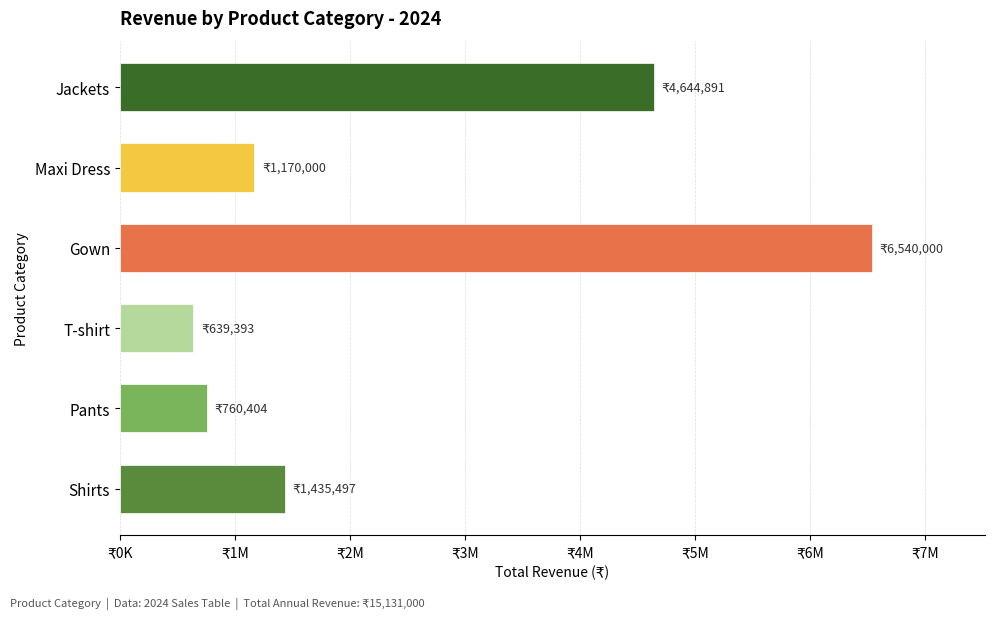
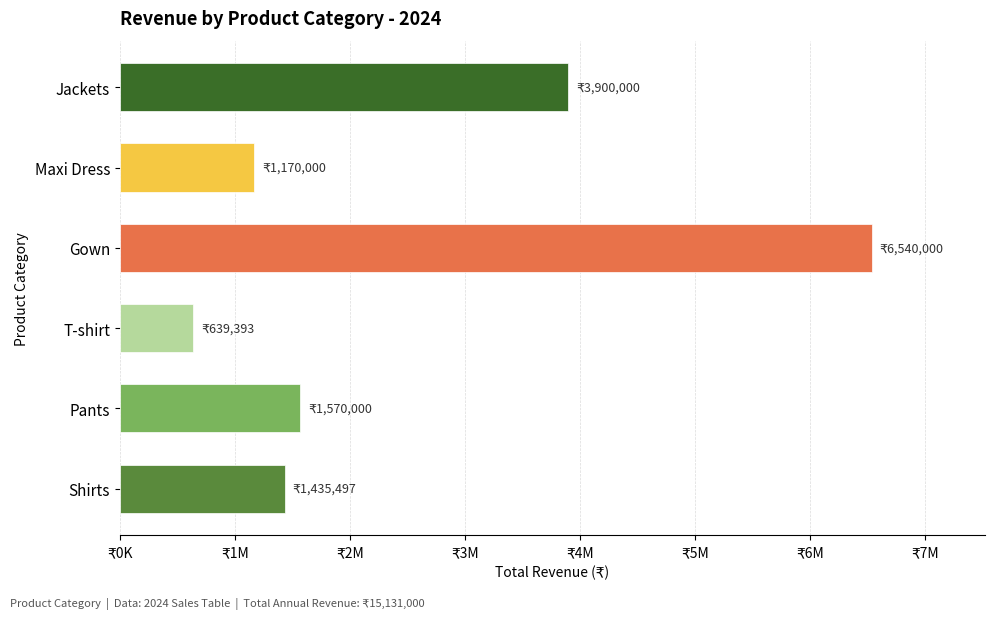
Jackets: 4,644,891 -> 3,900,000
Pants: 760,404 -> 1,570,000
